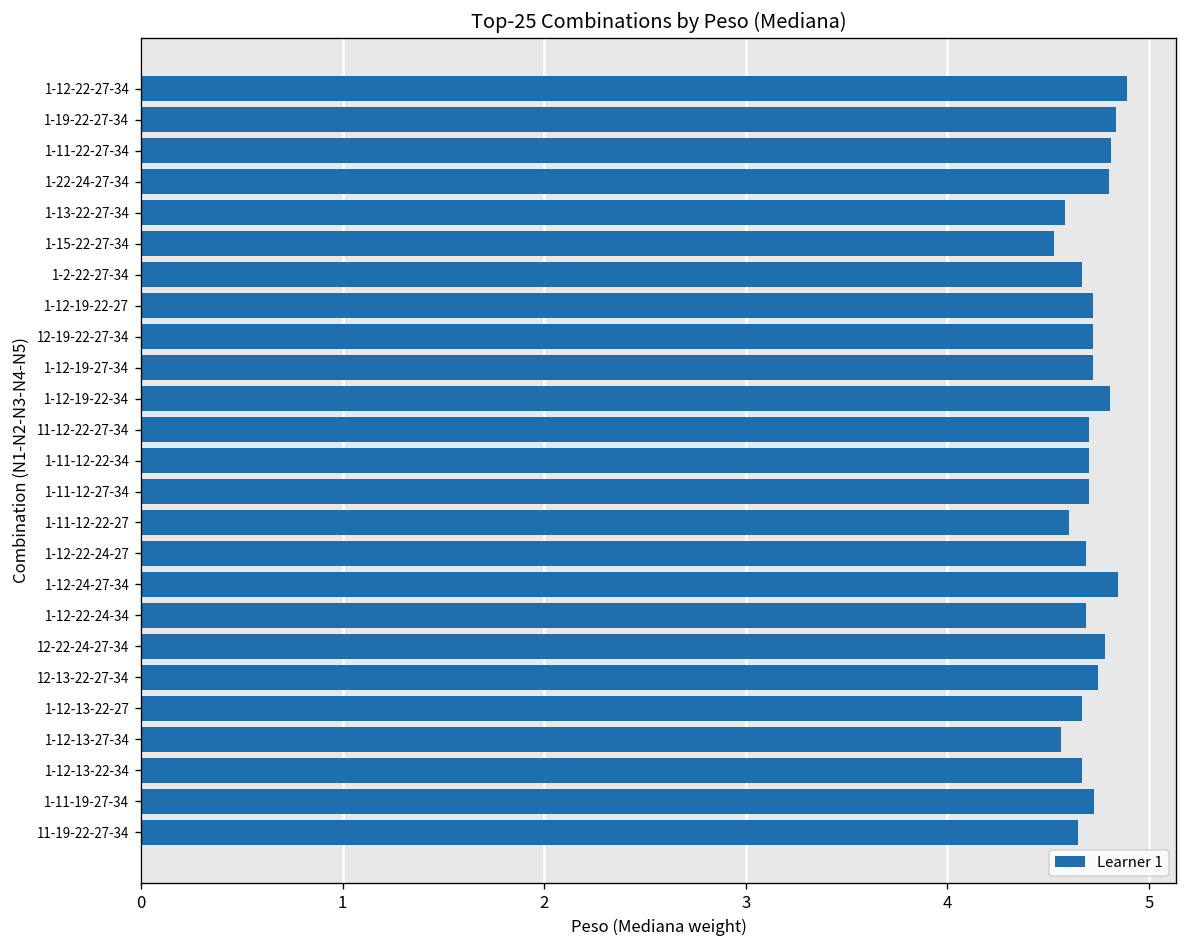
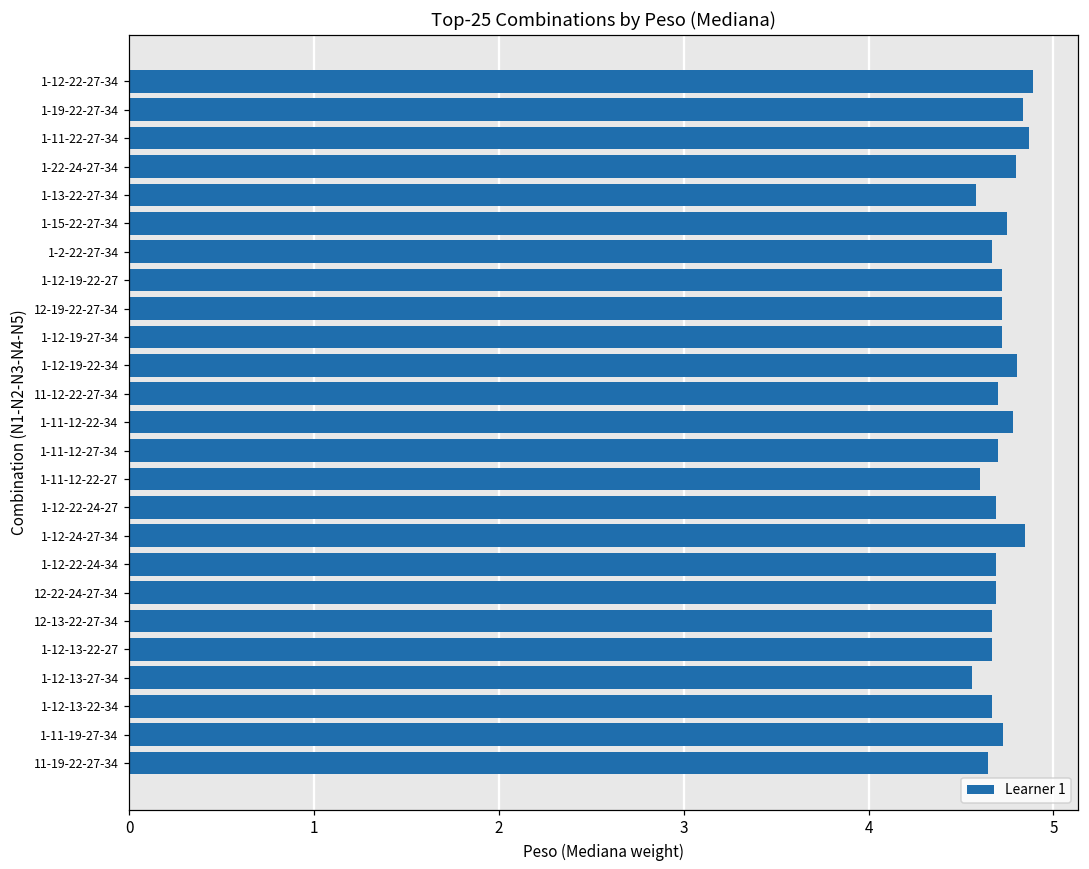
1-11-22-27-34: 4.81 -> 4.87
1-15-22-27-34: 4.53 -> 4.75
1-11-12-22-34: 4.70 -> 4.78
12-22-24-27-34: 4.78 -> 4.69
12-13-22-27-34: 4.75 -> 4.67
